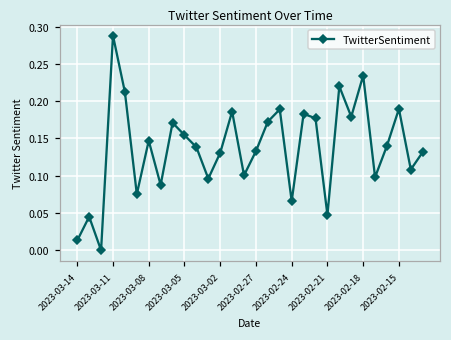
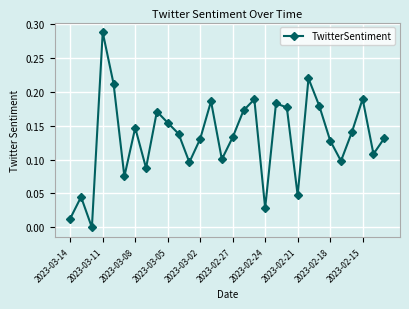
2023-02-24: 0.07 -> 0.03
2023-02-18: 0.23 -> 0.13
